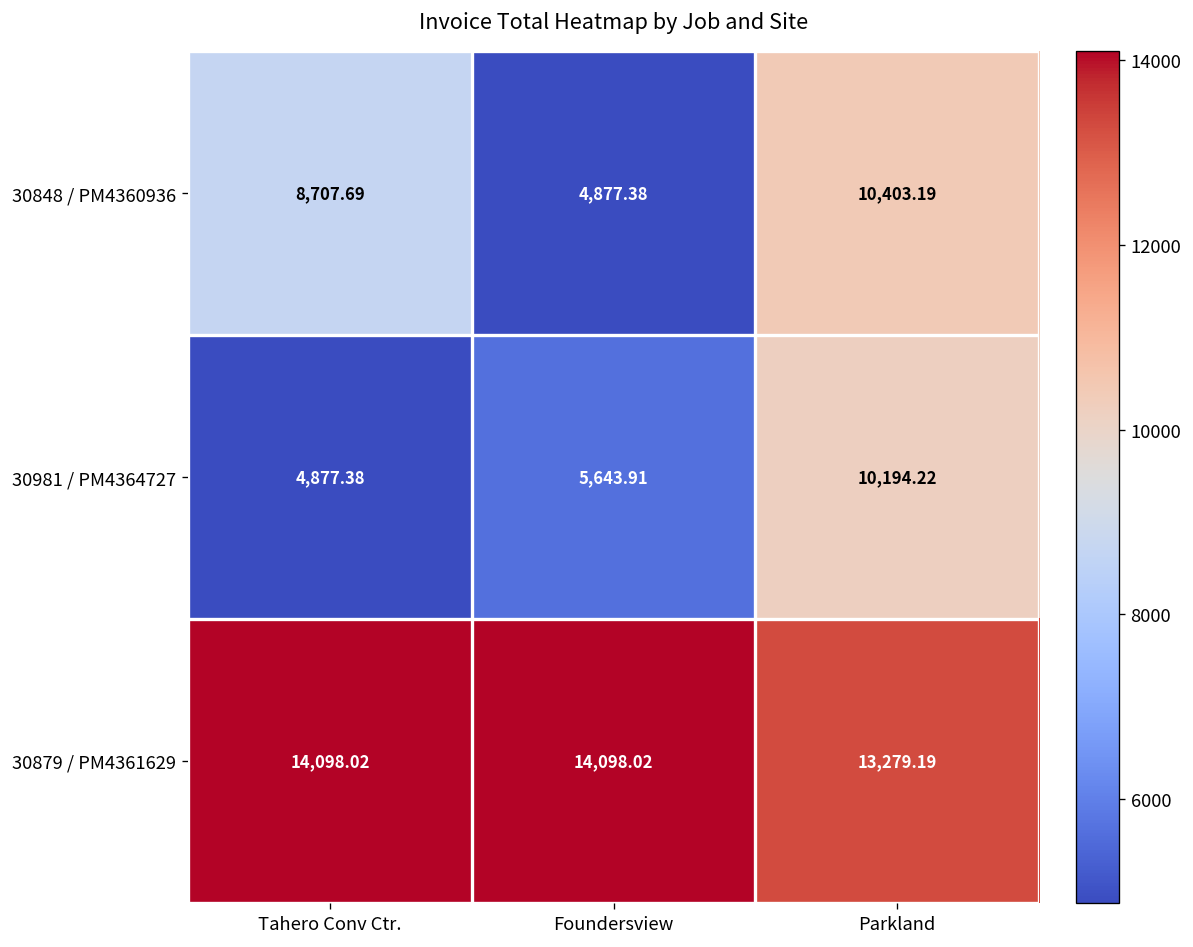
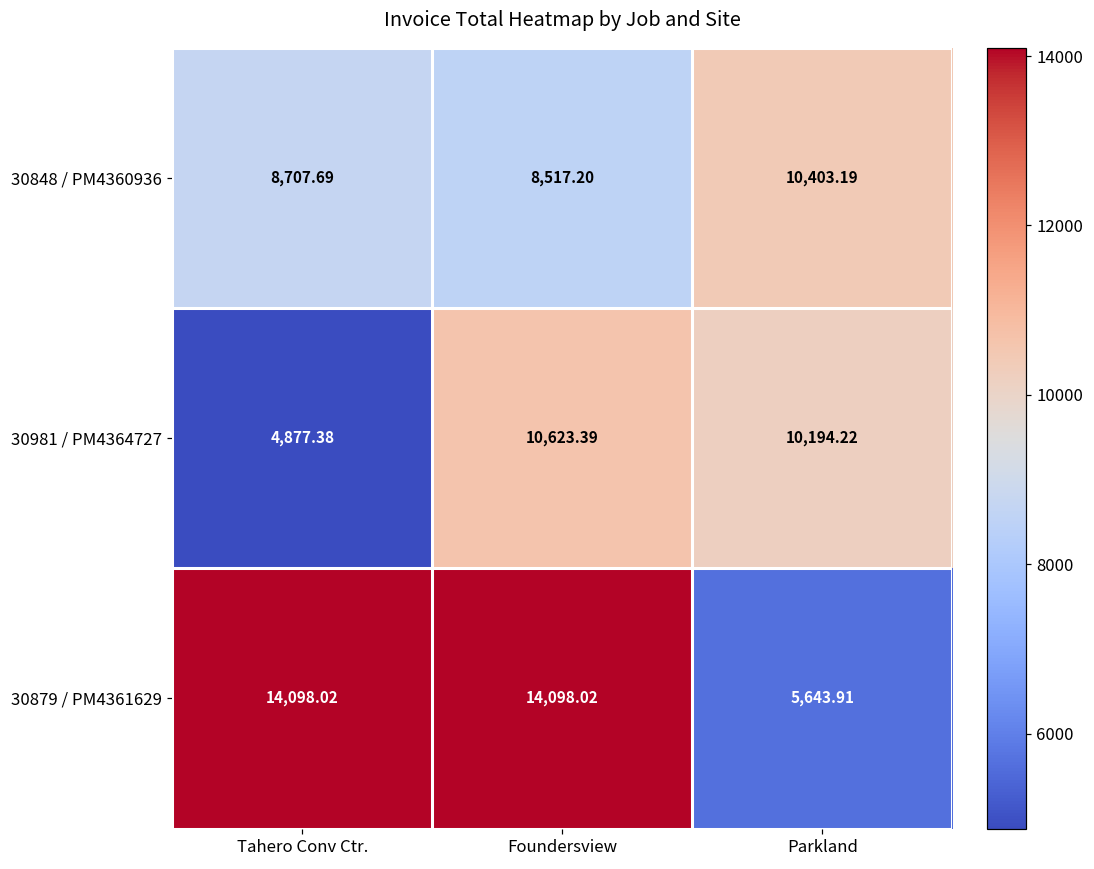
30848 / PM4360936, Foundersview: 4,877.38 -> 8,517.20
30981 / PM4364727, Foundersview: 5,643.91 -> 10,623.39
30879 / PM4361629, Parkland: 13,279.19 -> 5,643.91
